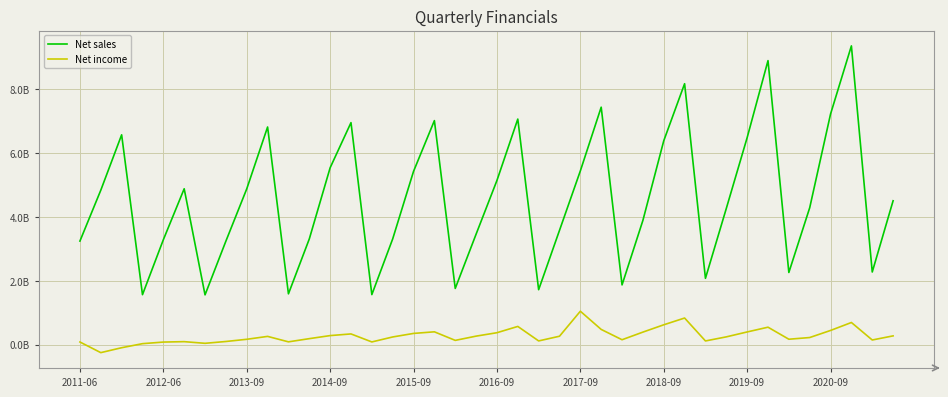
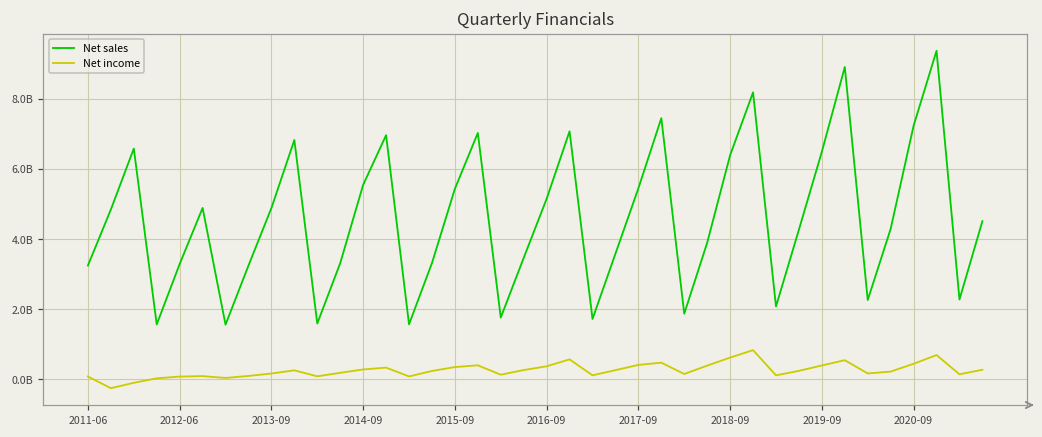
Net income, 2017-09: 1000000000 -> 400000000
